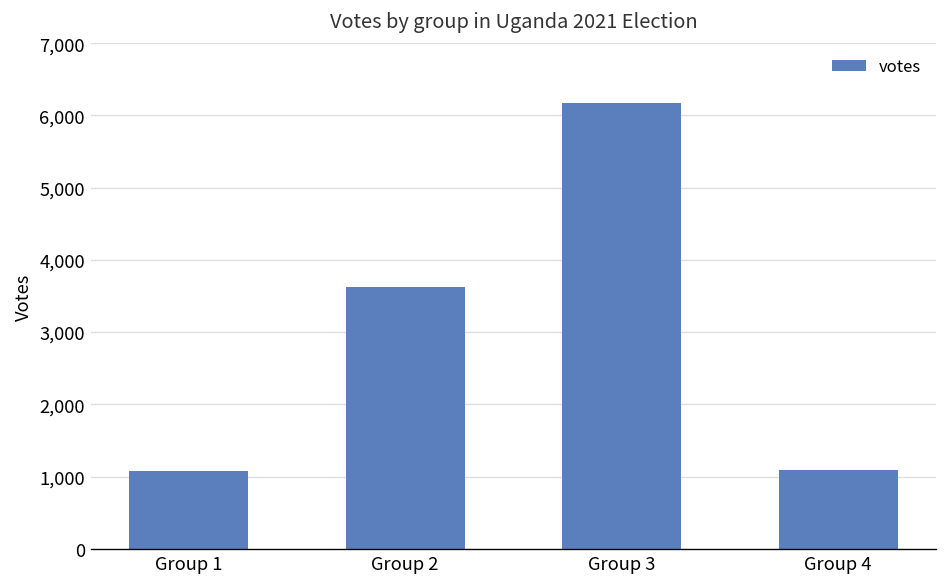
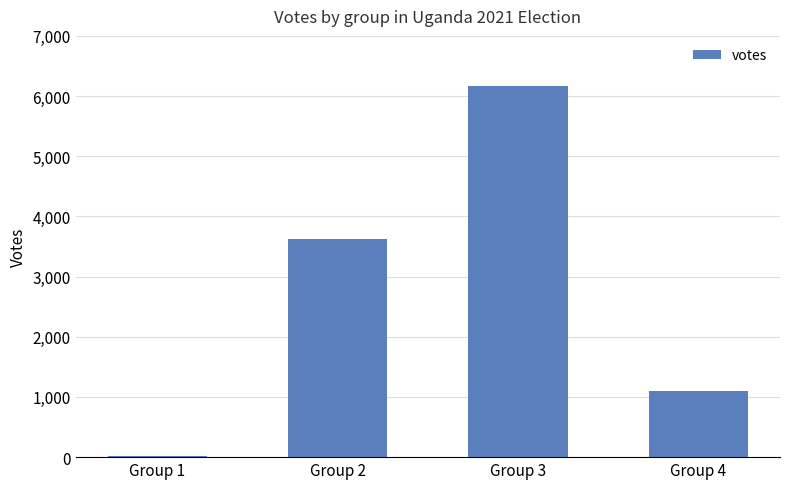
Group 1: 1,100 -> 0
